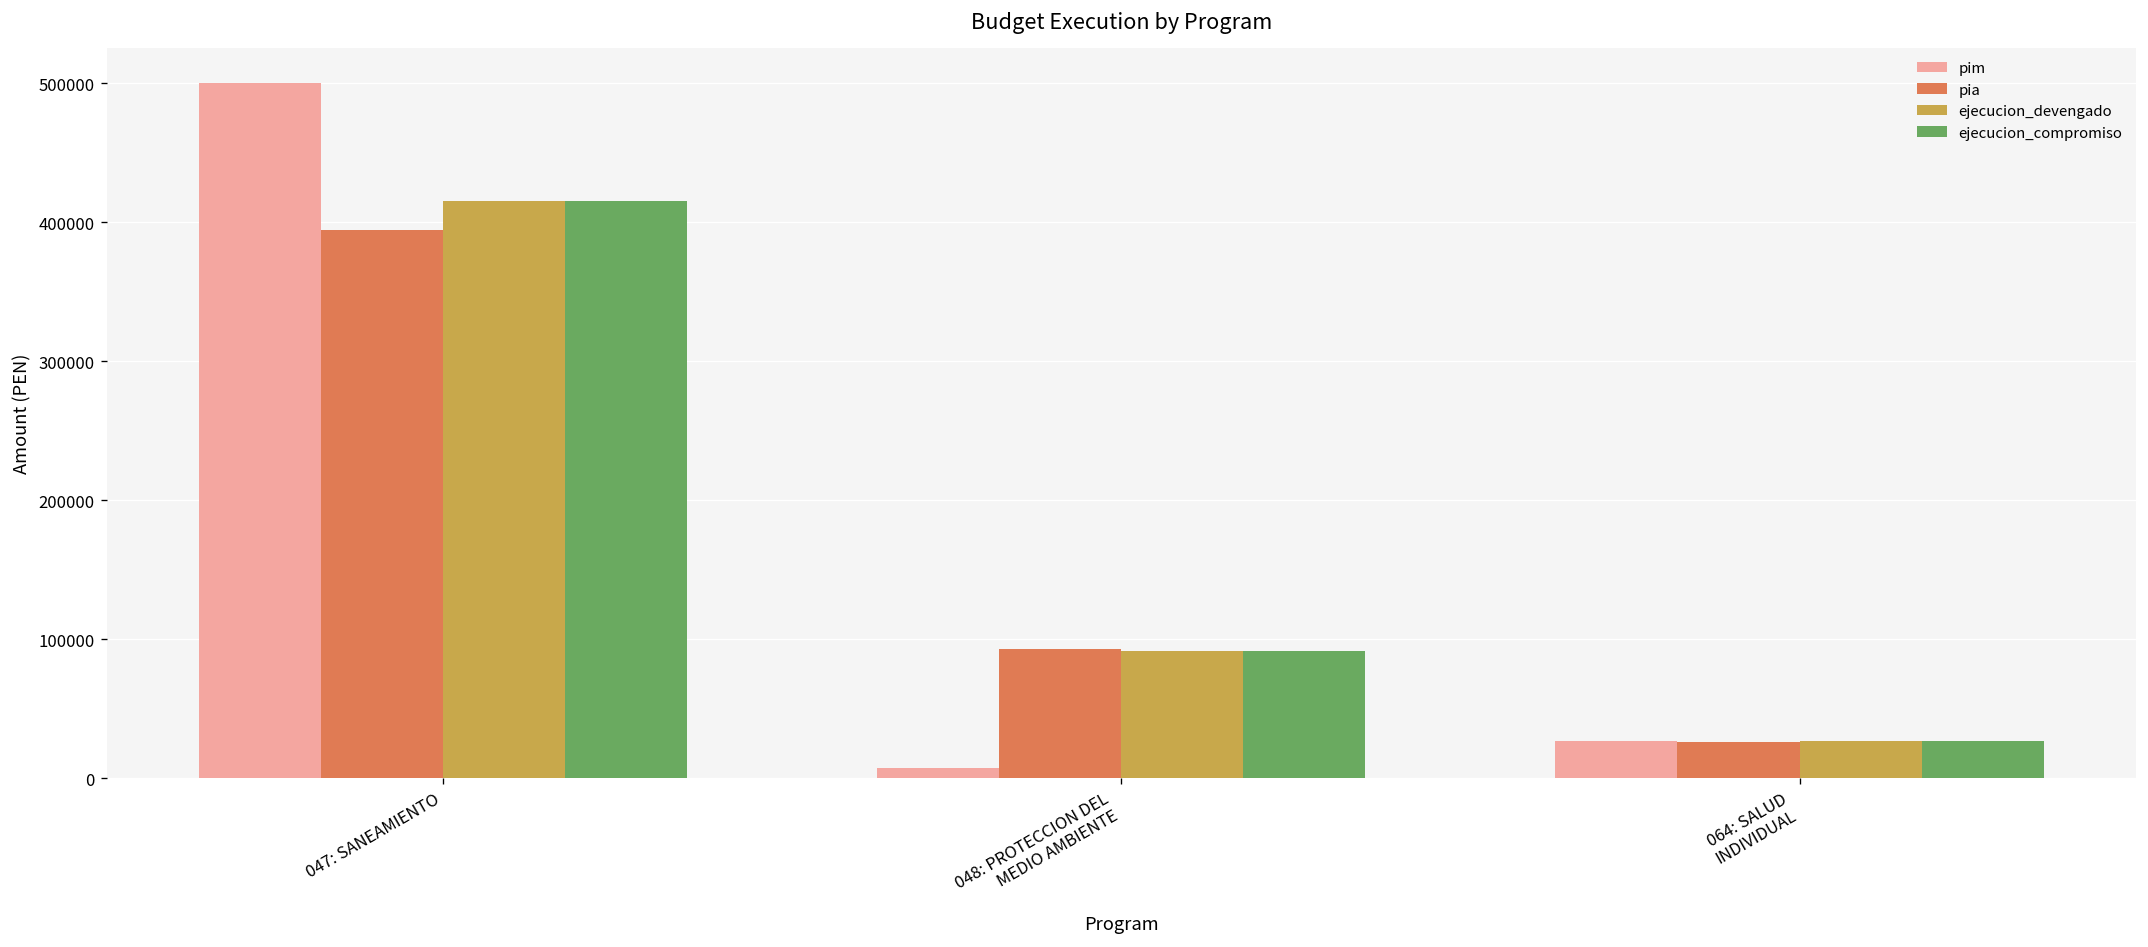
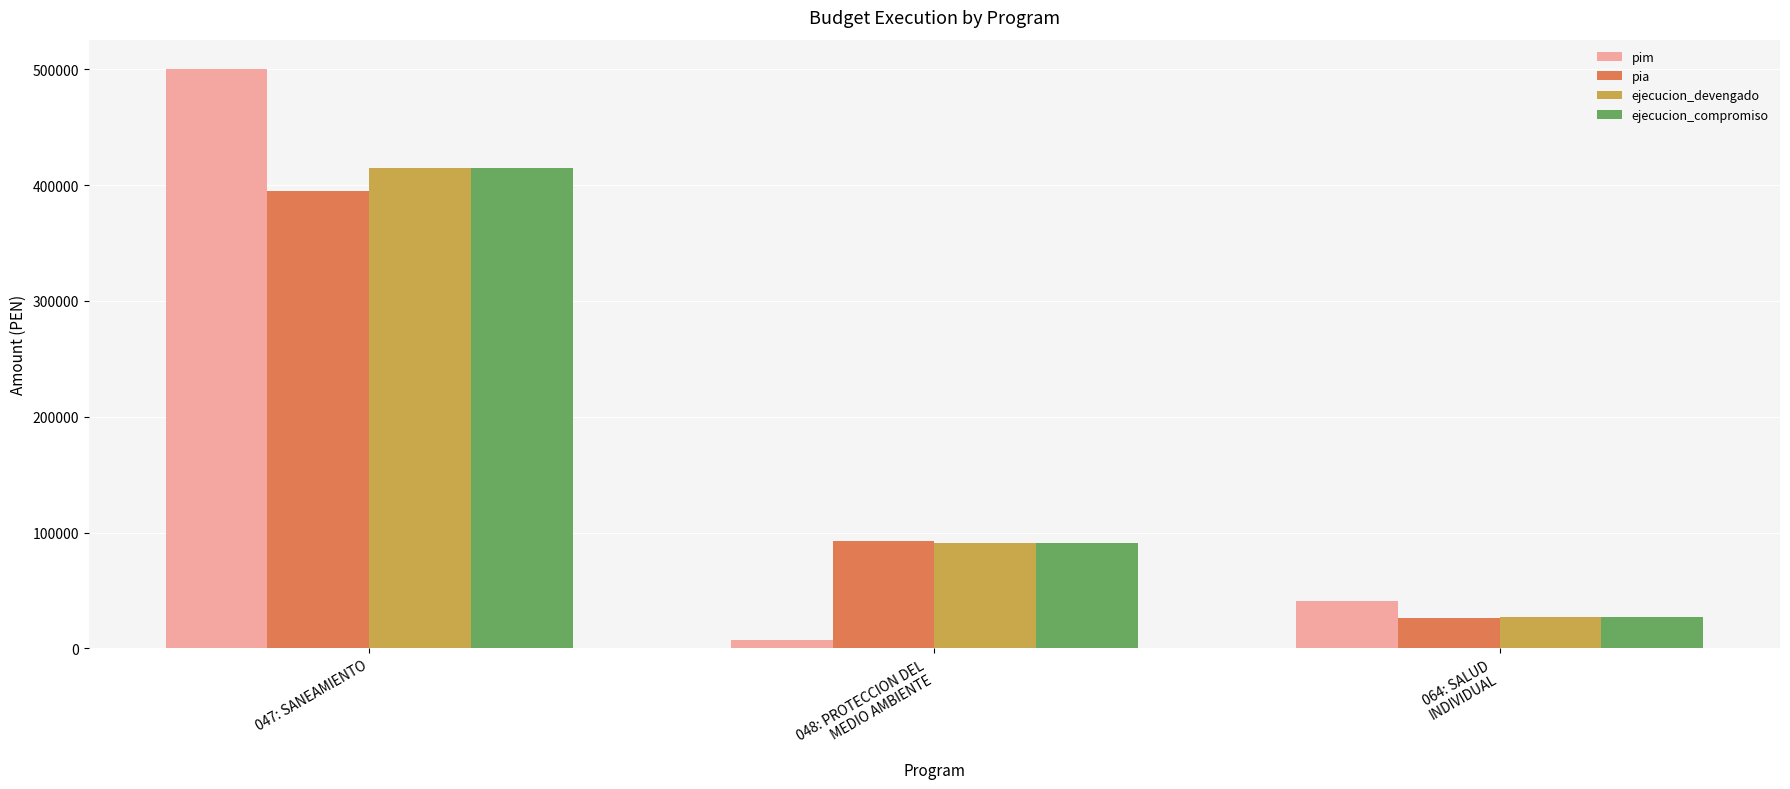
pim, 064: SALUD INDIVIDUAL: 27000 -> 41000
